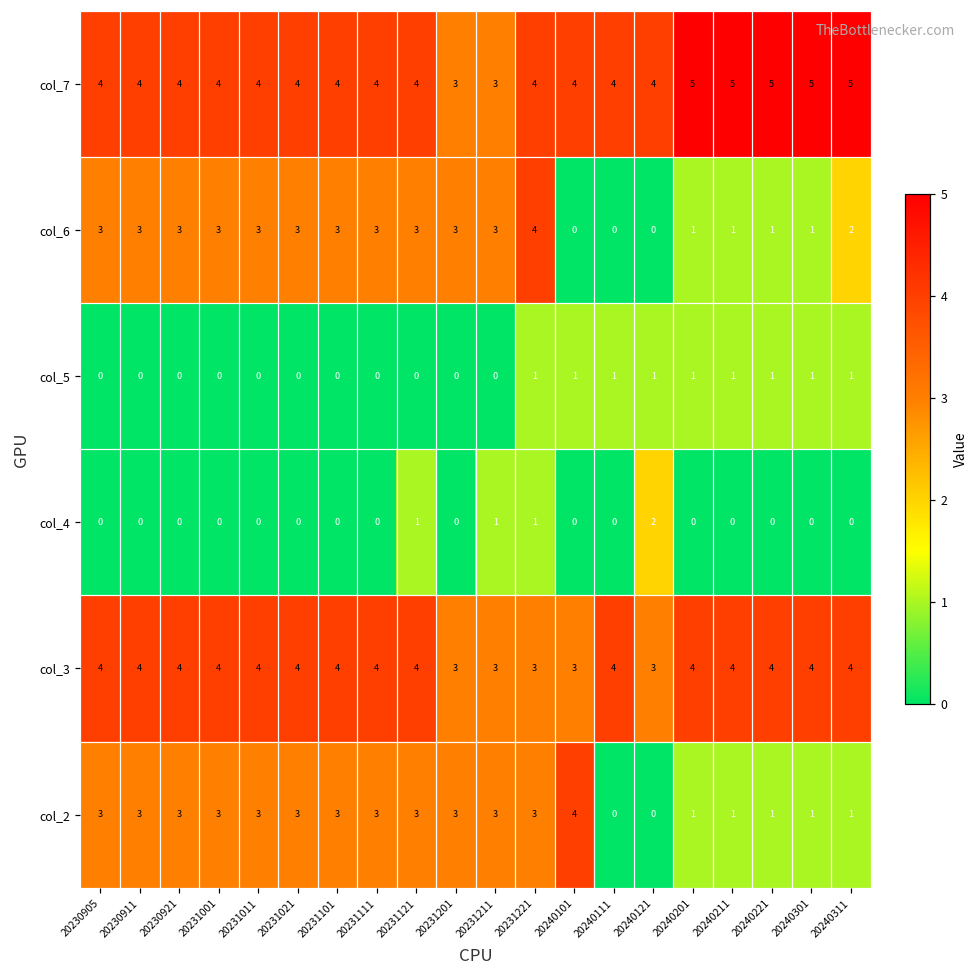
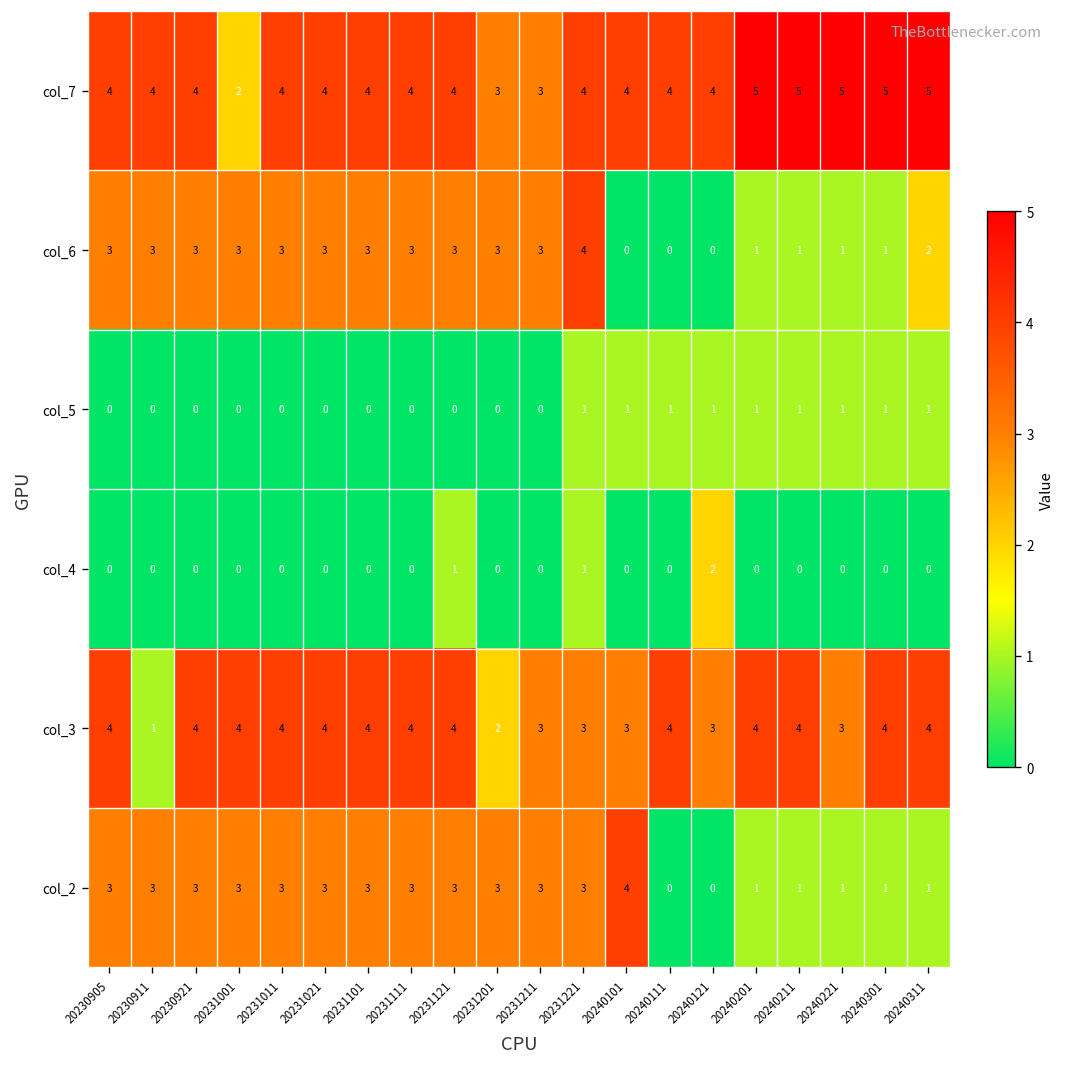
col_7, 20231001: 4 -> 2
col_4, 20231211: 1 -> 0
col_3, 20230911: 4 -> 1
col_3, 20231201: 3 -> 2
col_3, 20240221: 4 -> 3
